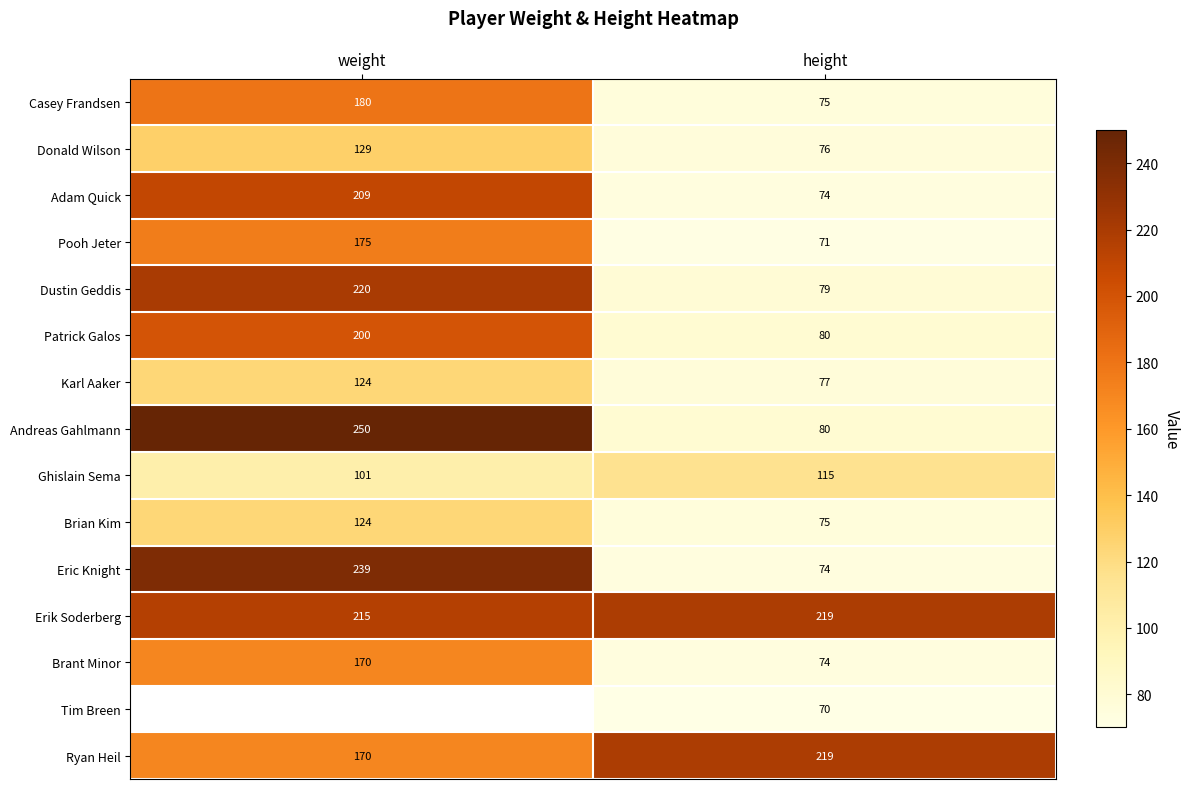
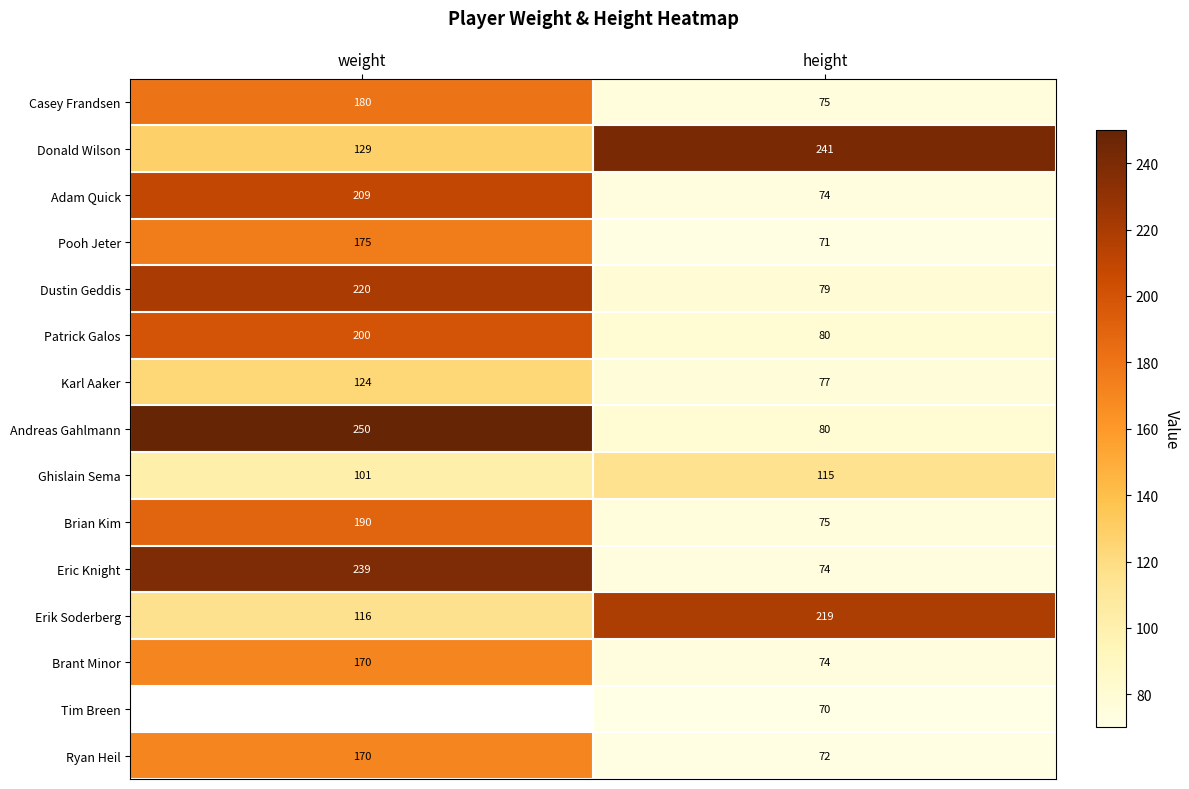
Donald Wilson, height: 76 -> 241
Brian Kim, weight: 124 -> 190
Erik Soderberg, weight: 215 -> 116
Ryan Heil, height: 219 -> 72
